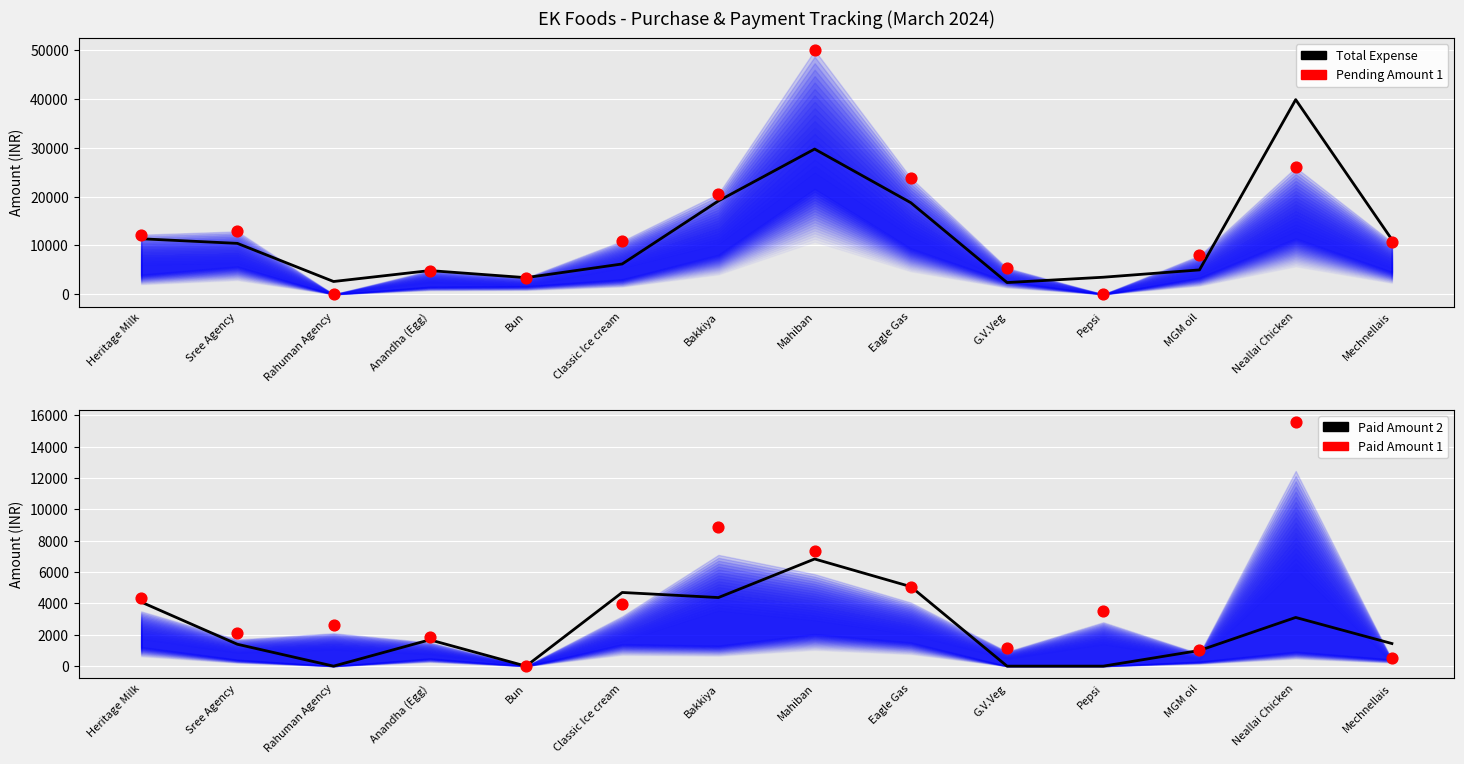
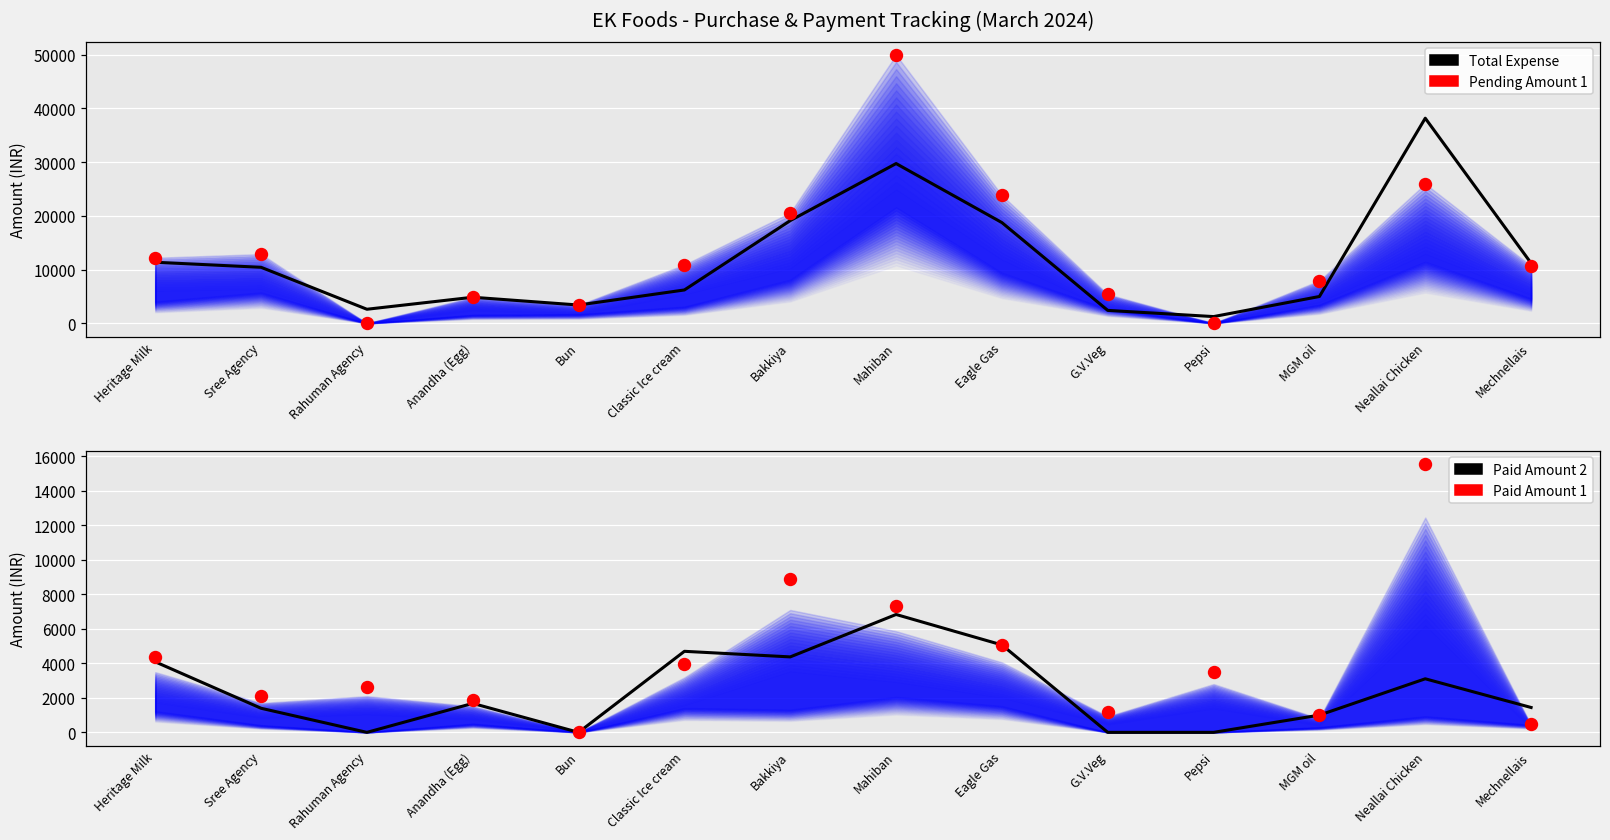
EK Foods - Purchase & Payment Tracking (March 2024), Total Expense, Pepsi: 4000 -> 1000
EK Foods - Purchase & Payment Tracking (March 2024), Total Expense, Neallai Chicken: 40000 -> 38000
